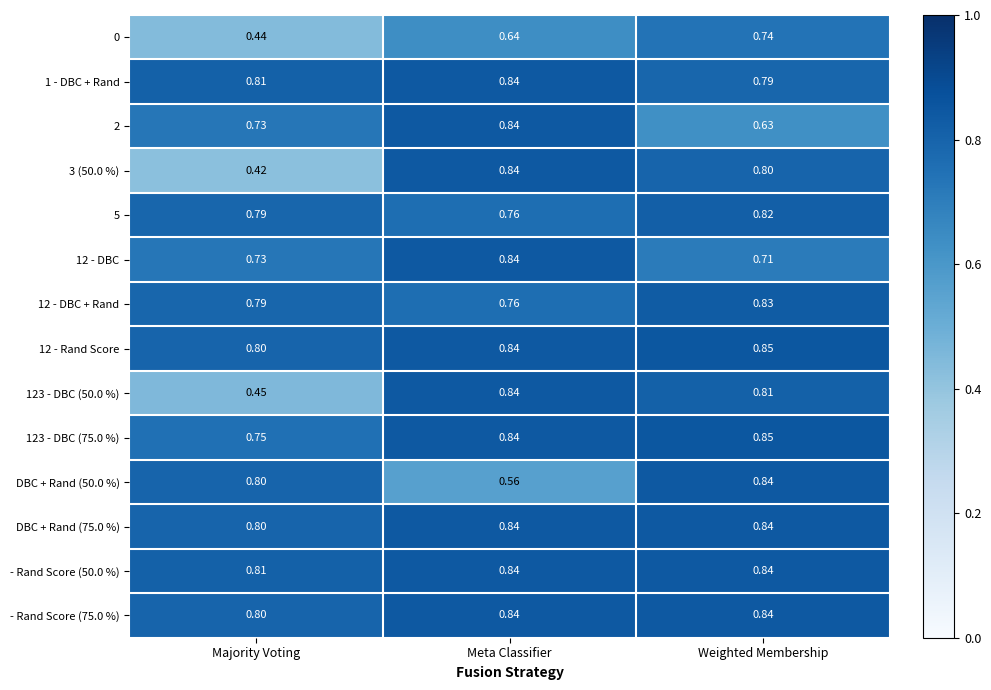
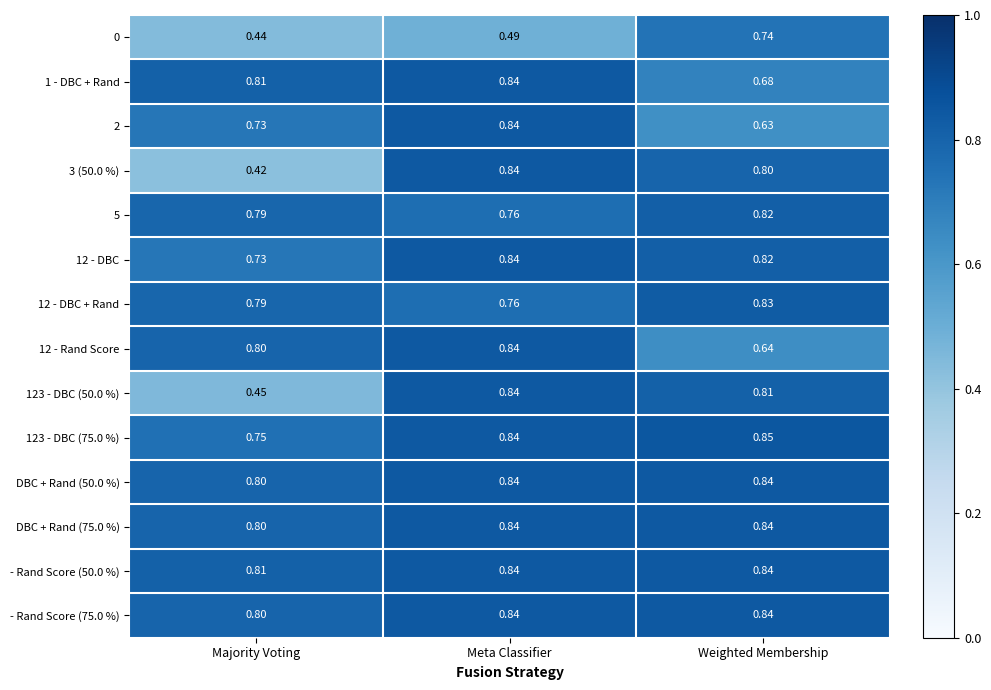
0, Meta Classifier: 0.64 -> 0.49
1 - DBC + Rand, Weighted Membership: 0.79 -> 0.68
12 - DBC, Weighted Membership: 0.71 -> 0.82
12 - Rand Score, Weighted Membership: 0.85 -> 0.64
DBC + Rand (50.0 %), Meta Classifier: 0.56 -> 0.84
